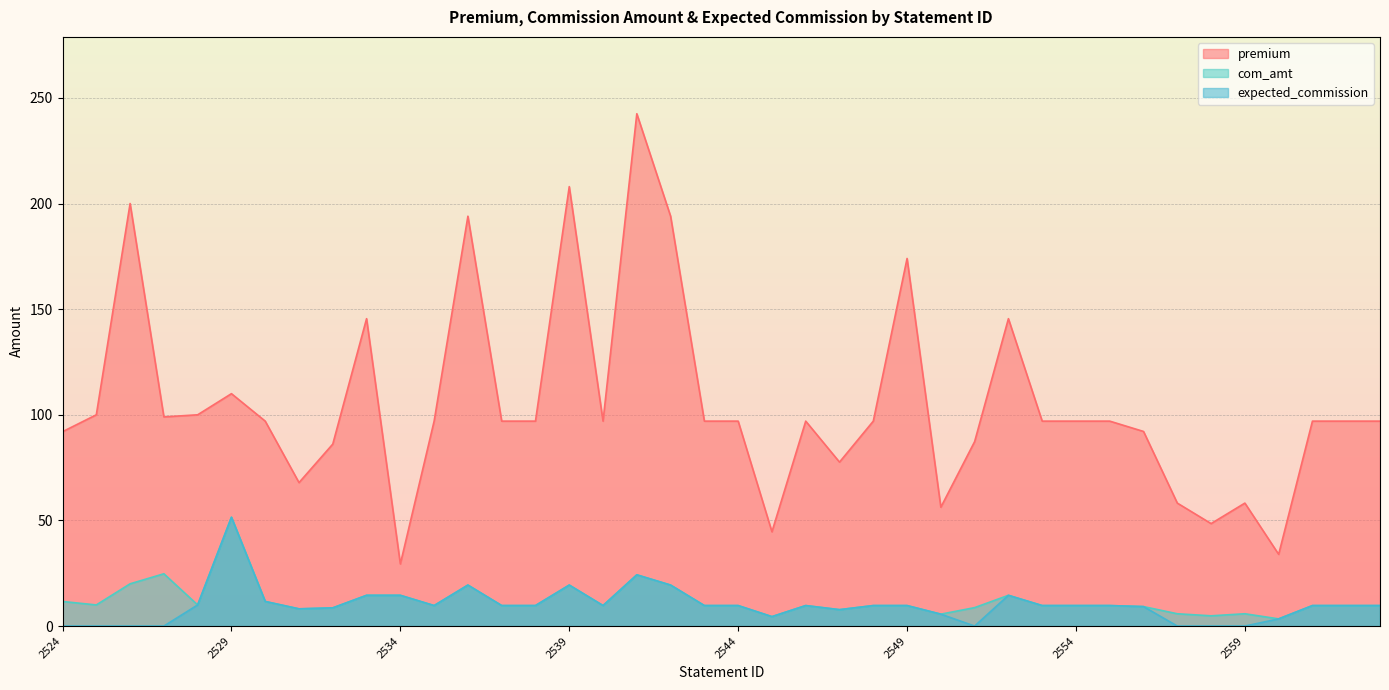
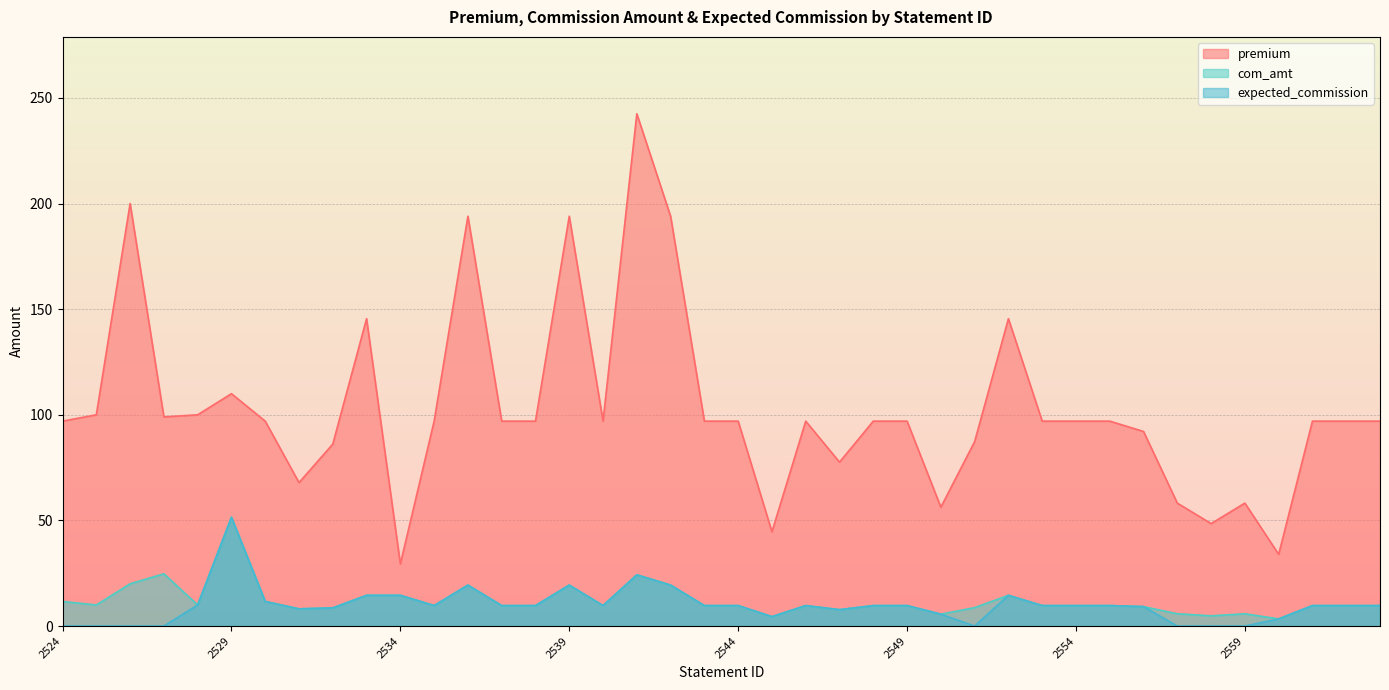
premium, 2524: 92 -> 97
premium, 2539: 208 -> 194
premium, 2549: 174 -> 97
